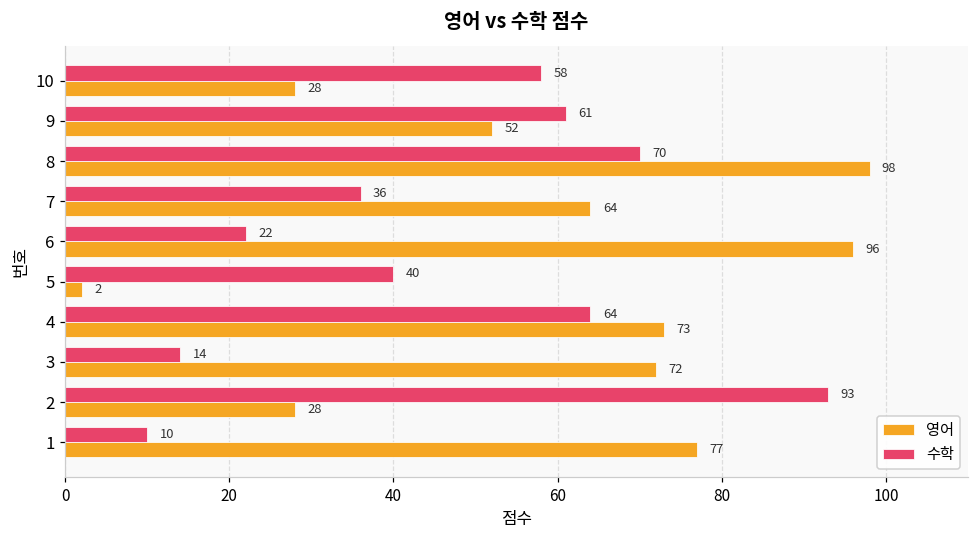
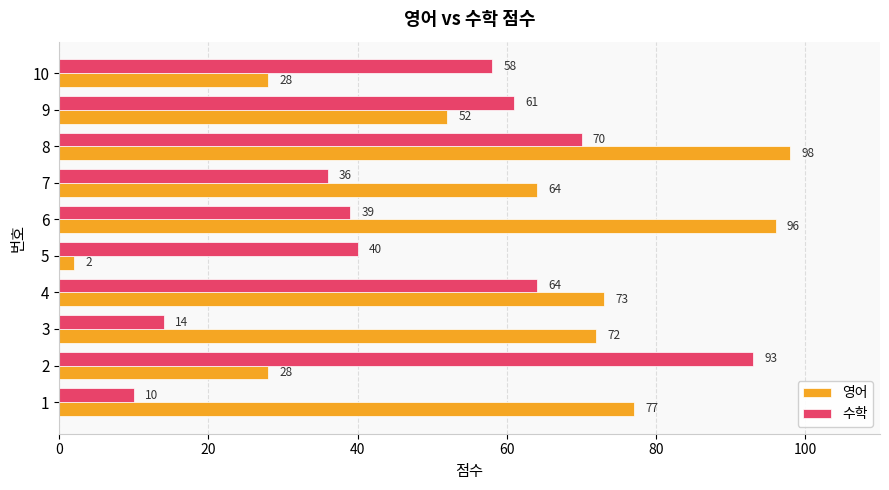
수학, 6: 22 -> 39
